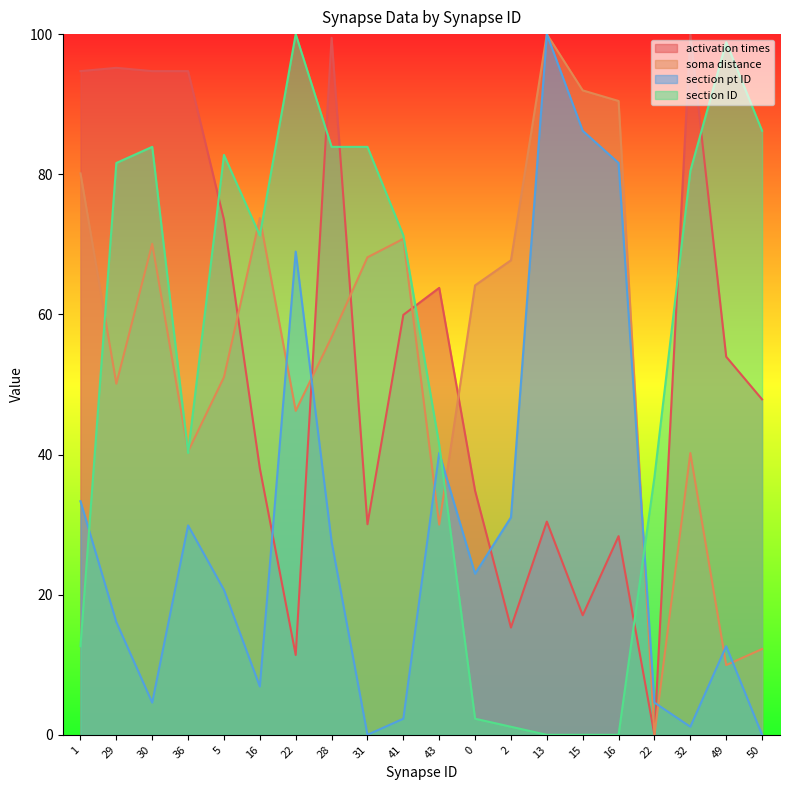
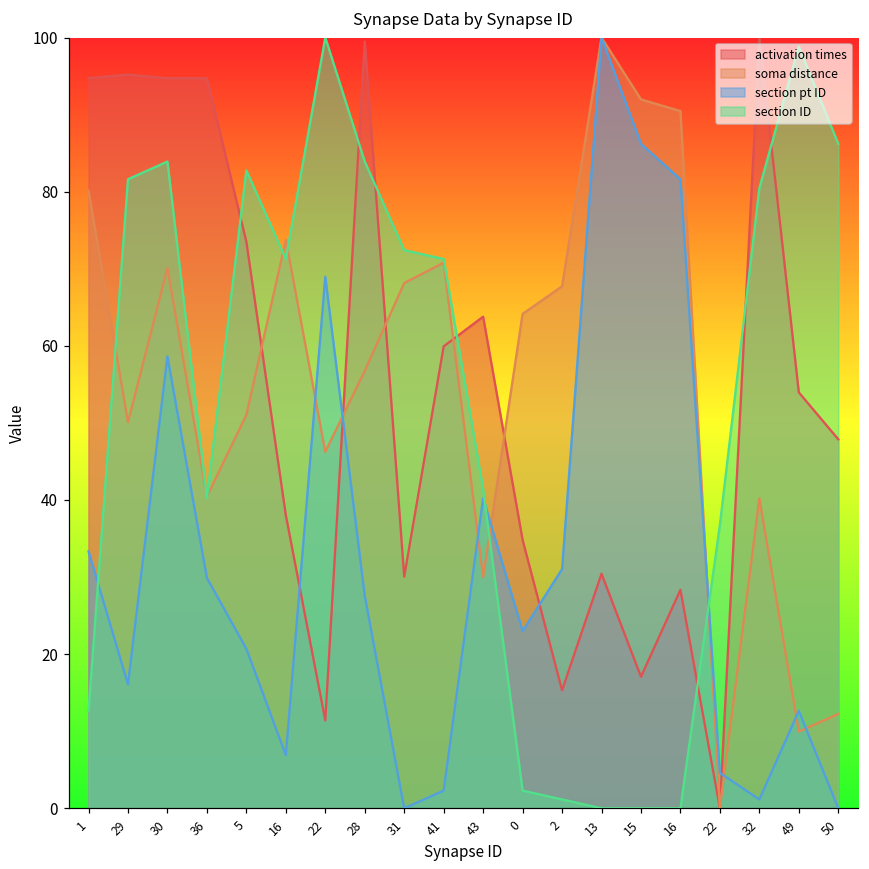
section pt ID, 30: 5 -> 59
section ID, 31: 84 -> 72
